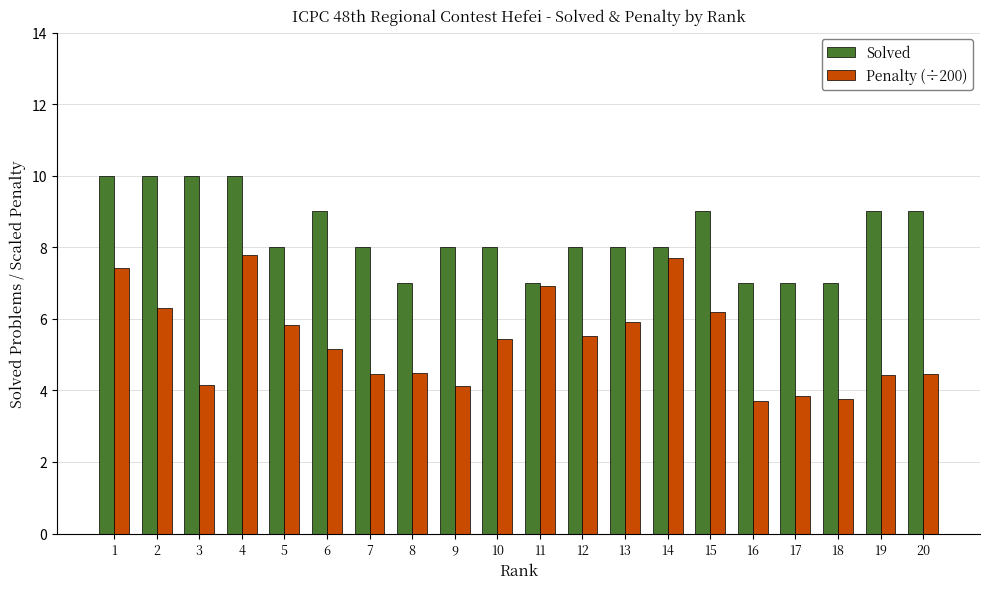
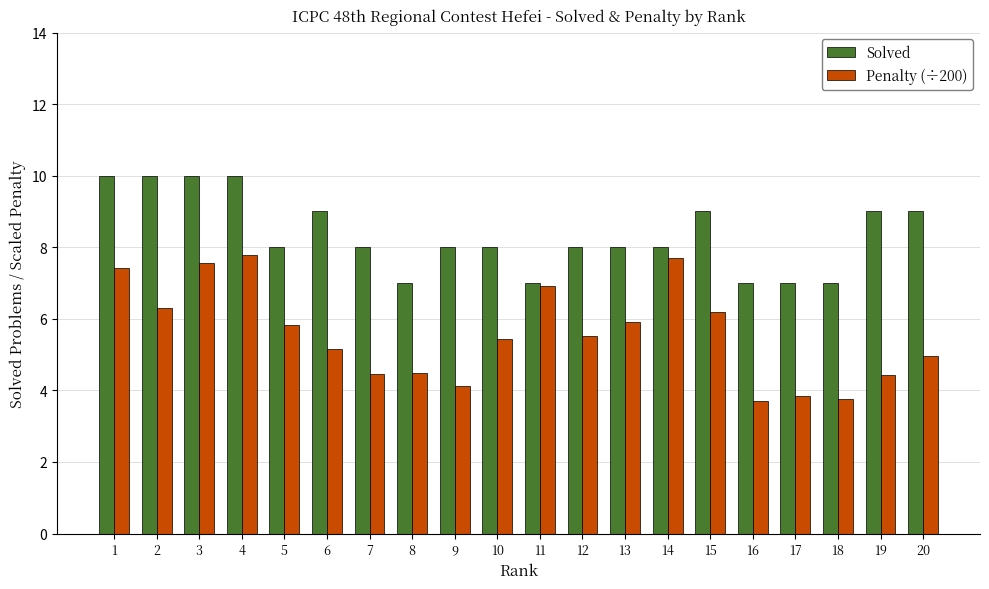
Penalty (÷200), 3: 4.2 -> 7.6
Penalty (÷200), 20: 4.5 -> 5.0
